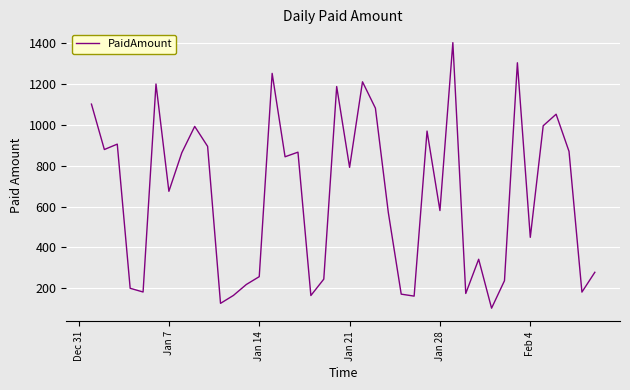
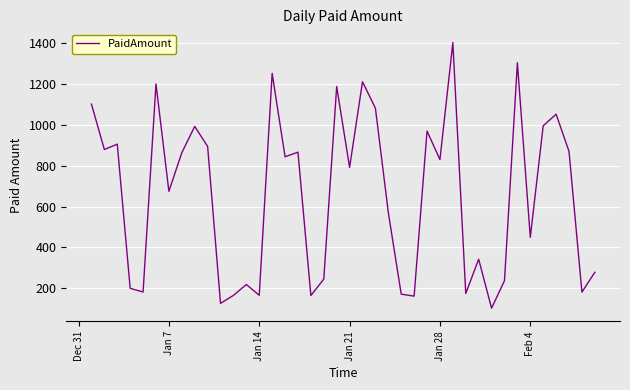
Jan 14: 260 -> 170
Jan 28: 580 -> 830
